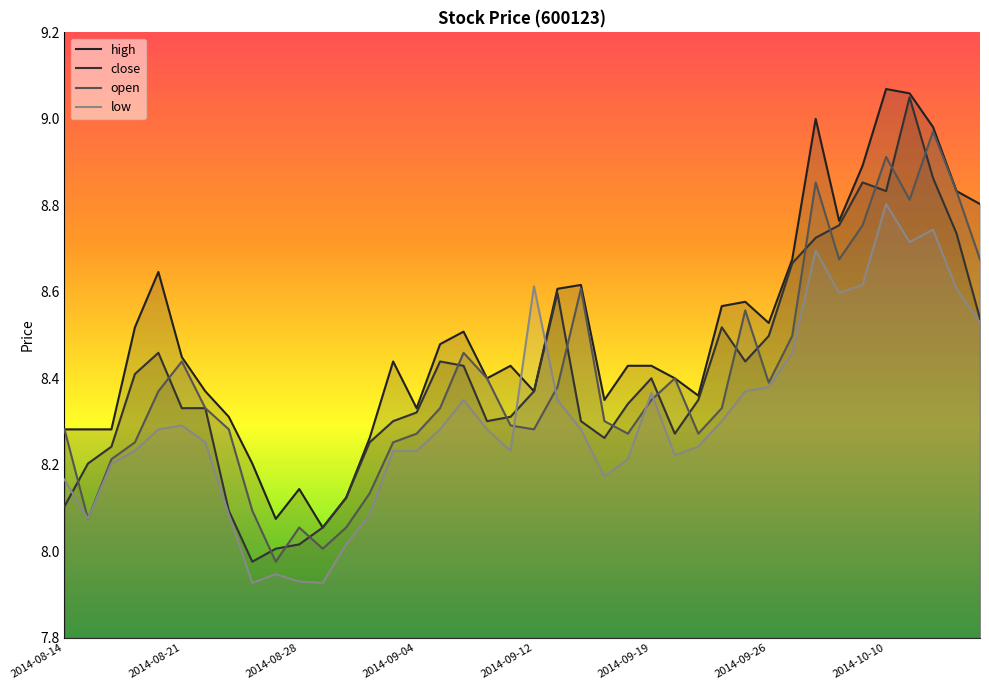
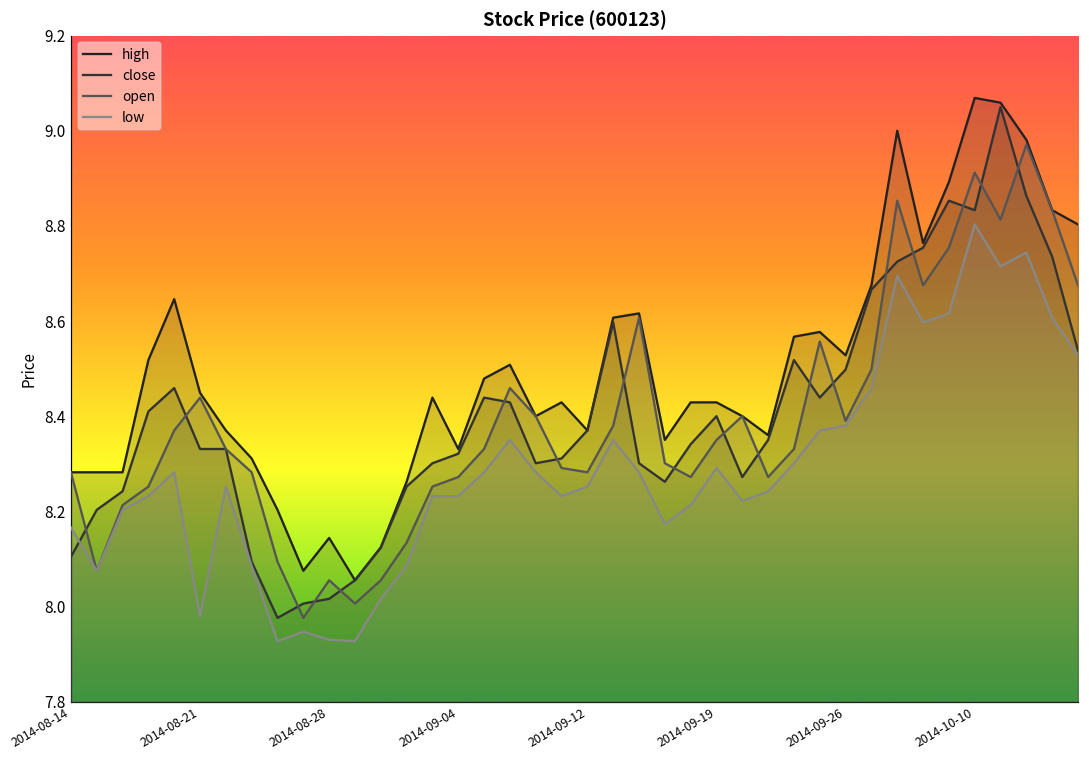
low, 2014-08-21: 8.29 -> 7.98
low, 2014-09-12: 8.61 -> 8.25
low, 2014-09-19: 8.37 -> 8.29
